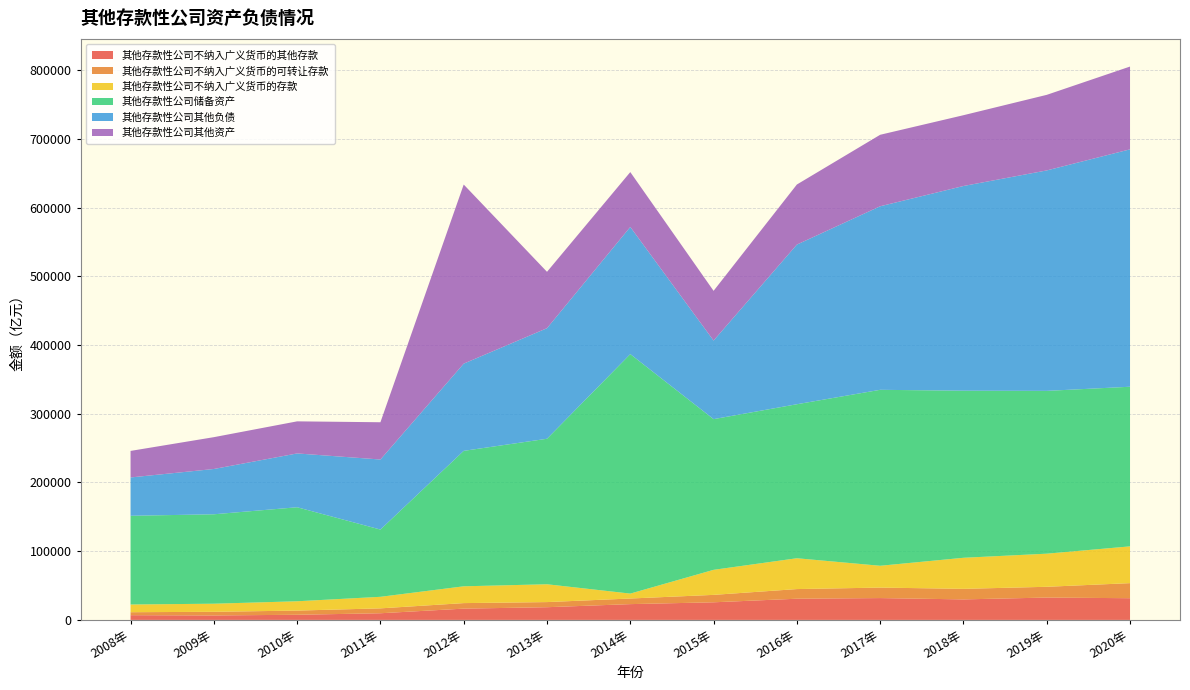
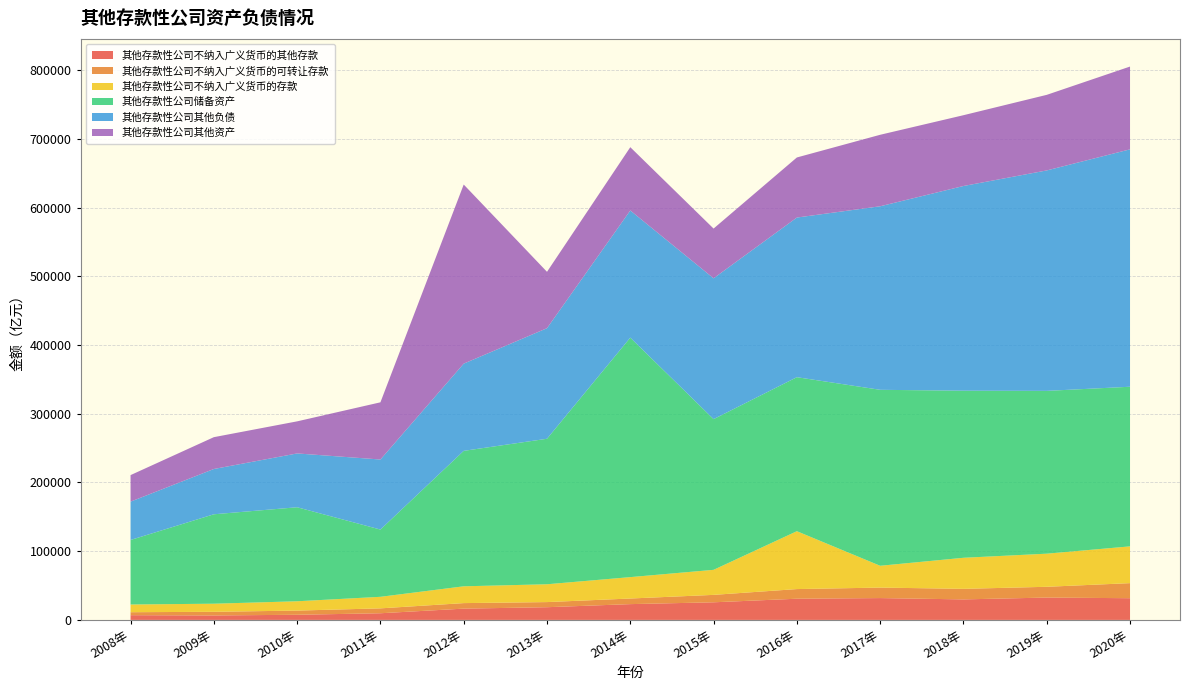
其他存款性公司储备资产, 2008年: 130000 -> 90000
其他存款性公司其他资产, 2011年: 50000 -> 80000
其他存款性公司不纳入广义货币的存款, 2014年: 10000 -> 30000
其他存款性公司其他资产, 2014年: 80000 -> 90000
其他存款性公司其他负债, 2015年: 110000 -> 200000
其他存款性公司不纳入广义货币的存款, 2016年: 40000 -> 80000
